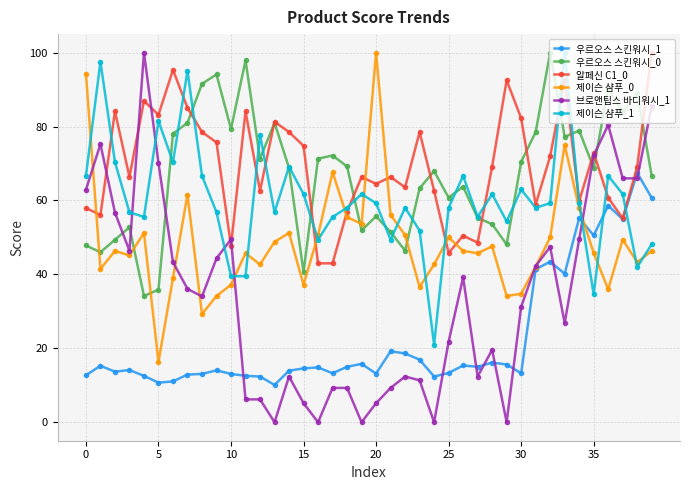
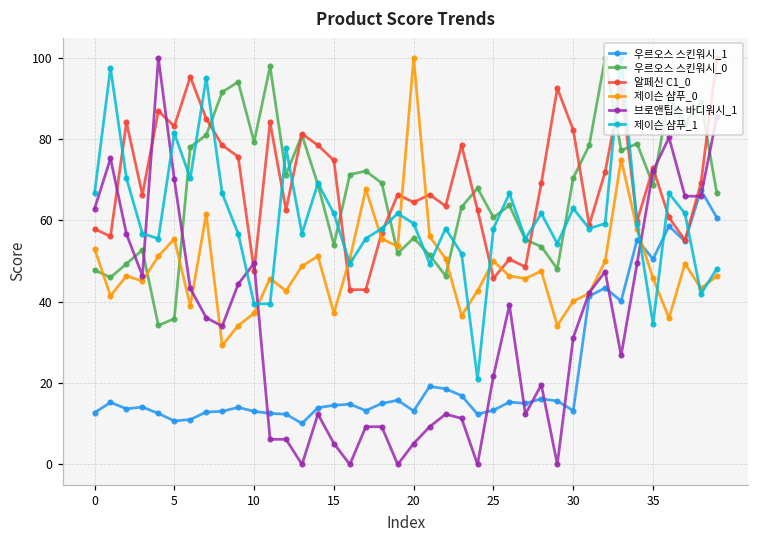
제이슨 샴푸_0, 0: 94 -> 53
제이슨 샴푸_0, 5: 16 -> 55
우르오스 스킨워시_0, 15: 41 -> 54
제이슨 샴푸_0, 30: 35 -> 40
